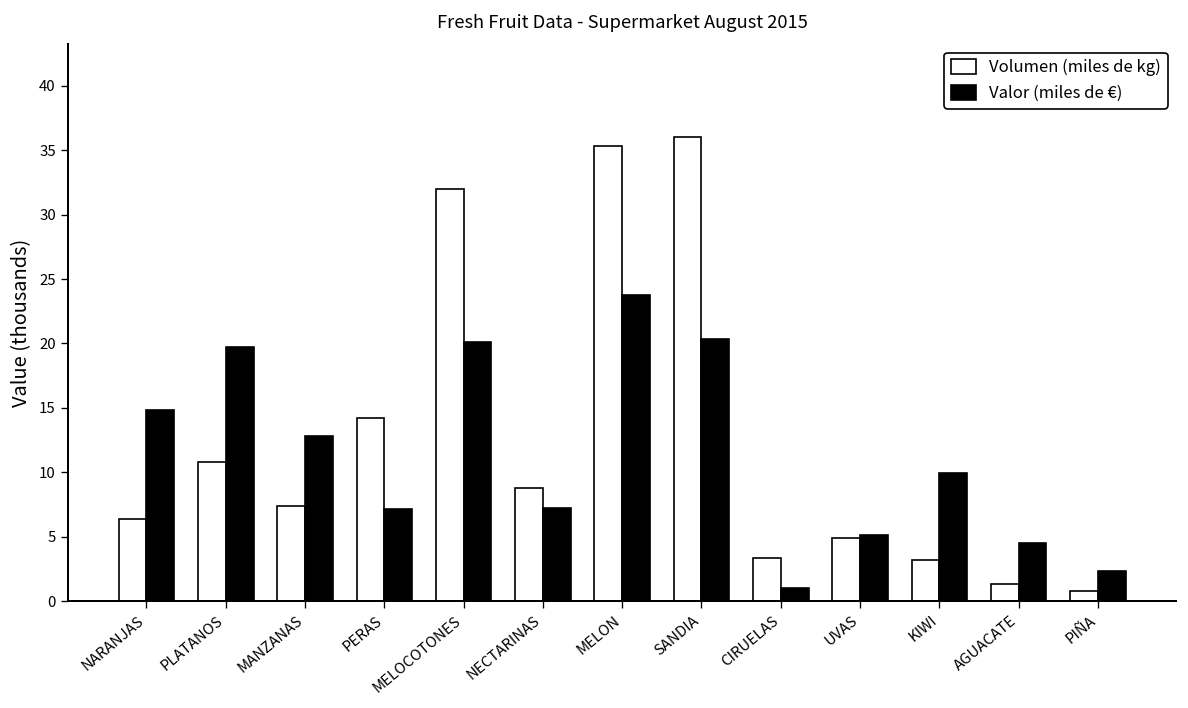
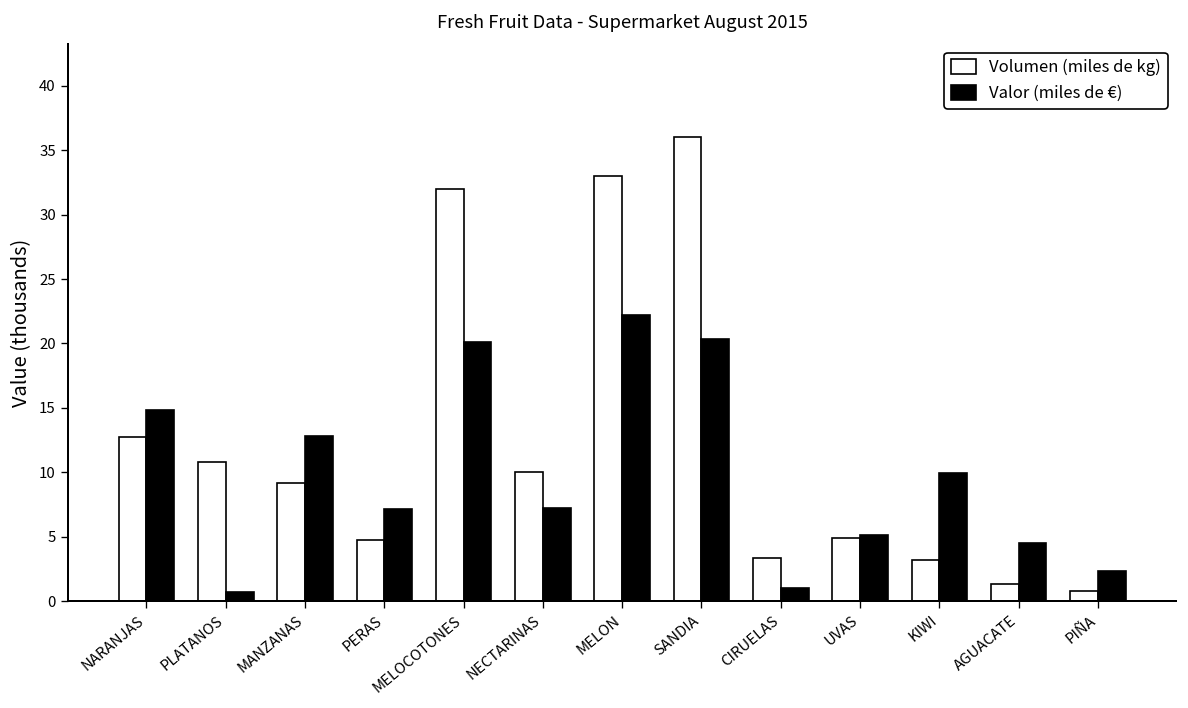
Volumen (miles de kg), NARANJAS: 6.4 -> 12.7
Valor (miles de €), PLATANOS: 19.7 -> 0.7
Volumen (miles de kg), MANZANAS: 7.4 -> 9.2
Volumen (miles de kg), PERAS: 14.2 -> 4.7
Volumen (miles de kg), NECTARINAS: 8.8 -> 10.0
Volumen (miles de kg), MELON: 35.4 -> 33.0
Valor (miles de €), MELON: 23.8 -> 22.2
